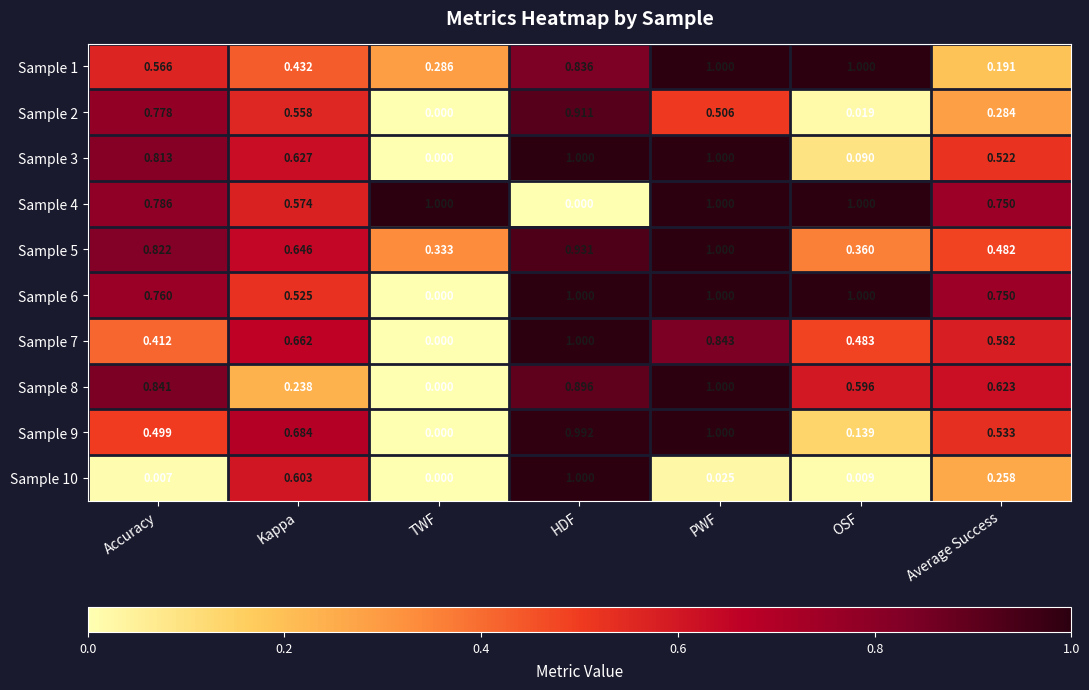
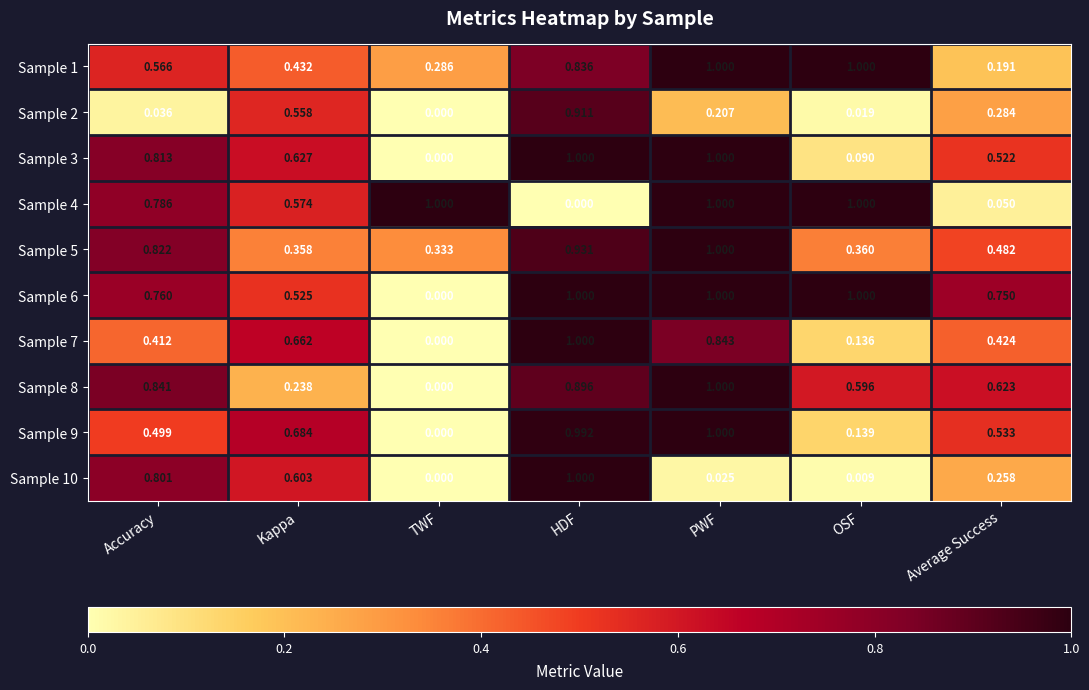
Sample 2, Accuracy: 0.778 -> 0.036
Sample 2, PWF: 0.506 -> 0.207
Sample 4, Average Success: 0.750 -> 0.050
Sample 5, Kappa: 0.646 -> 0.358
Sample 7, OSF: 0.483 -> 0.136
Sample 7, Average Success: 0.582 -> 0.424
Sample 10, Accuracy: 0.007 -> 0.801
